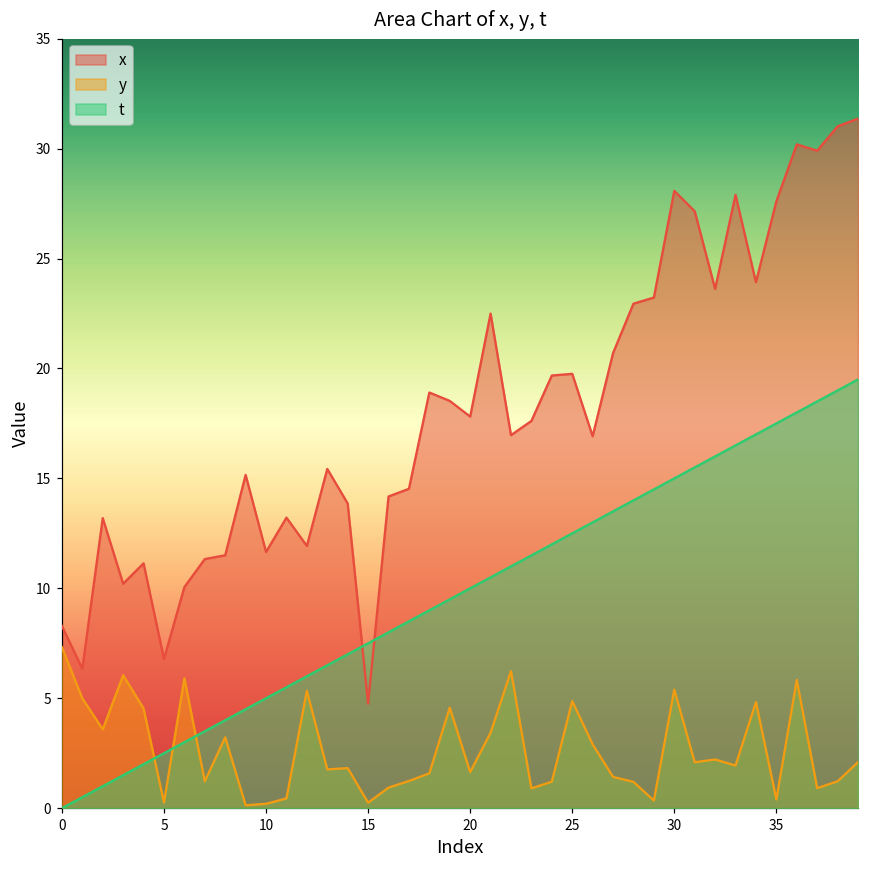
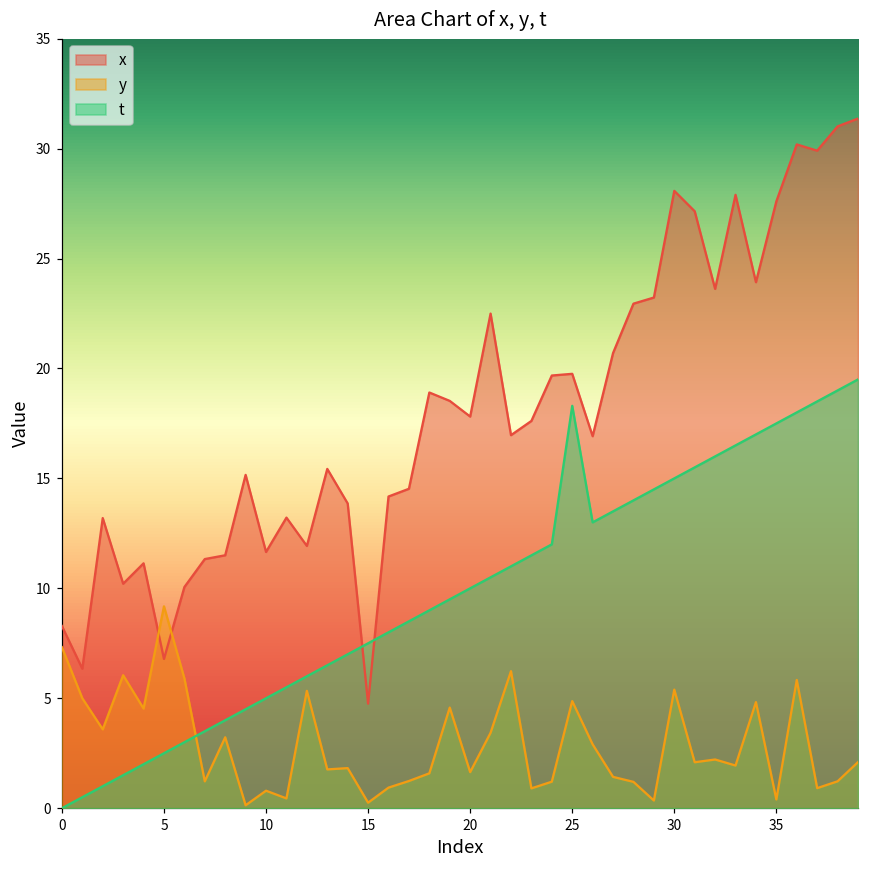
y, 5: 0.3 -> 9.2
y, 10: 0.2 -> 0.8
t, 25: 12.5 -> 18.3
